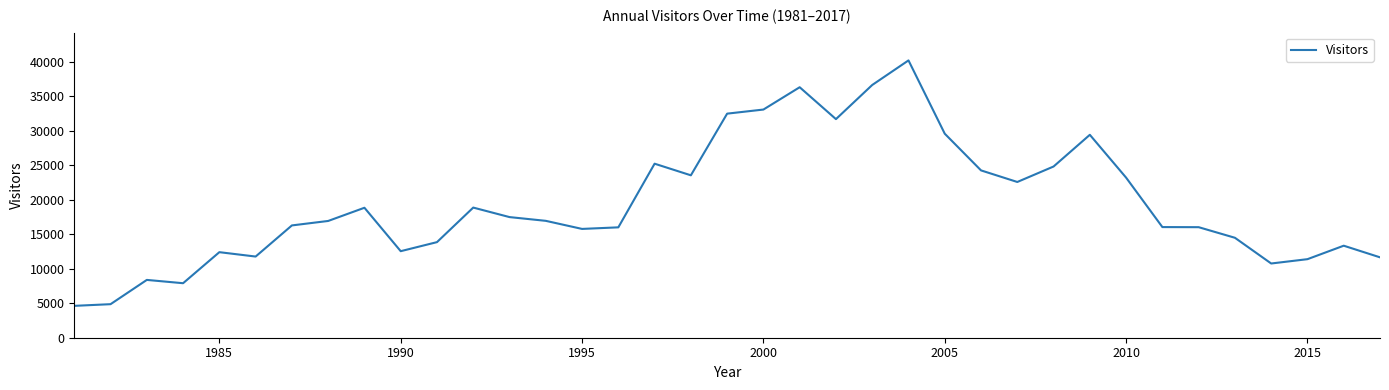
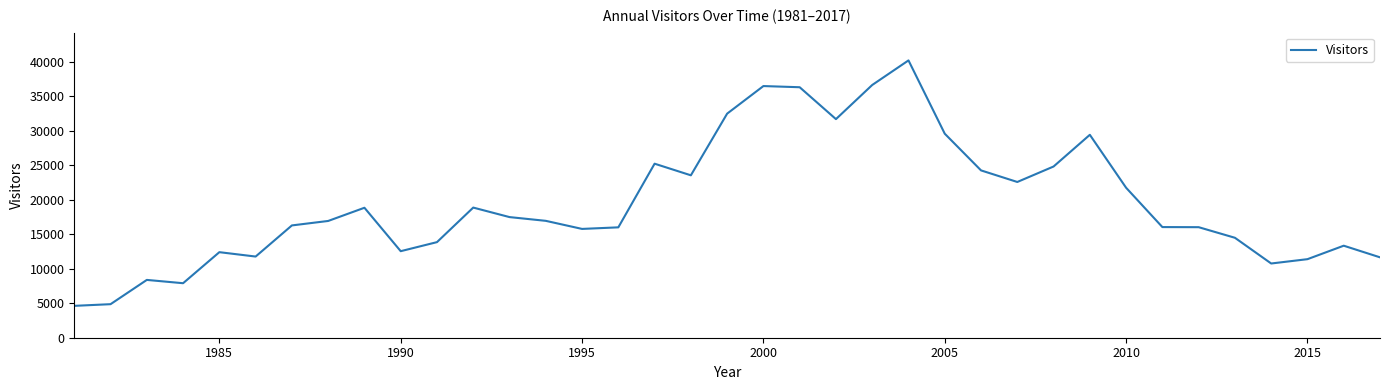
2000: 33000 -> 36000
2010: 23000 -> 22000
